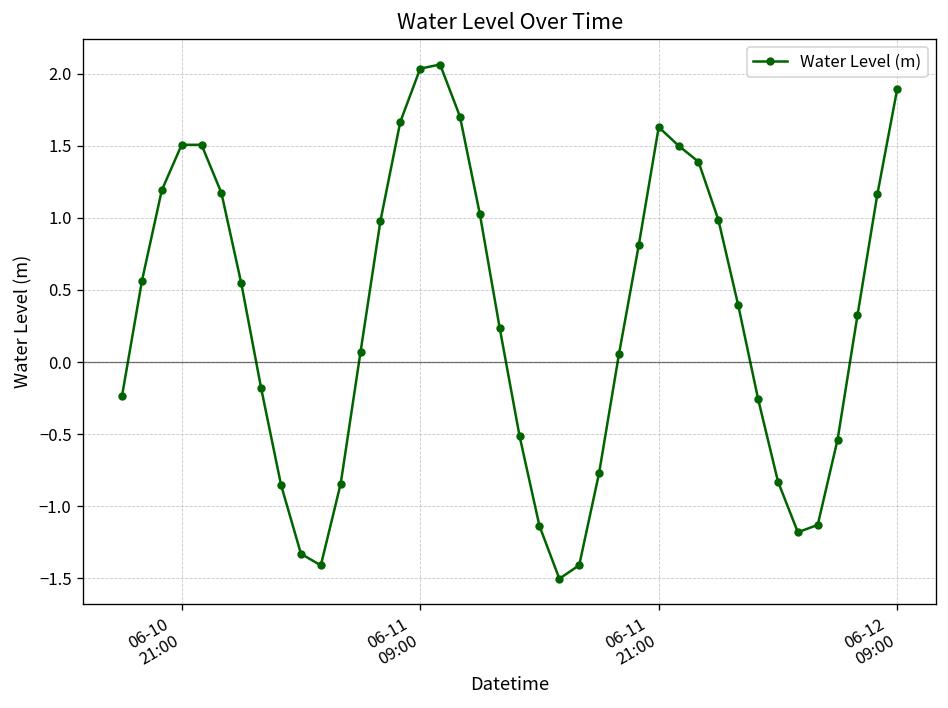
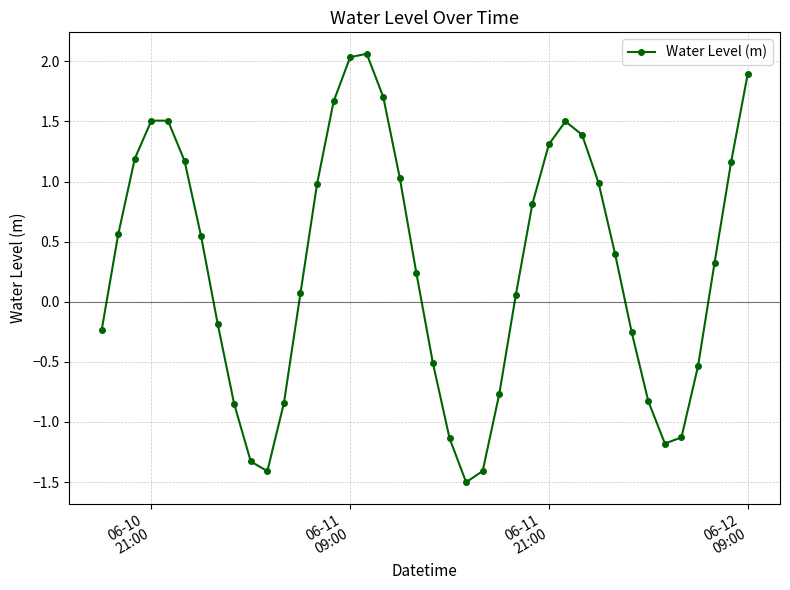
06-11 21:00: 1.63 -> 1.31
